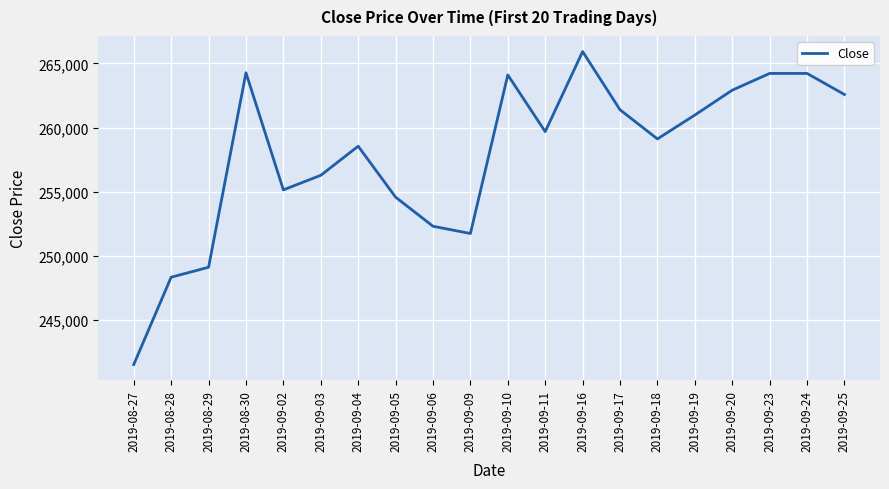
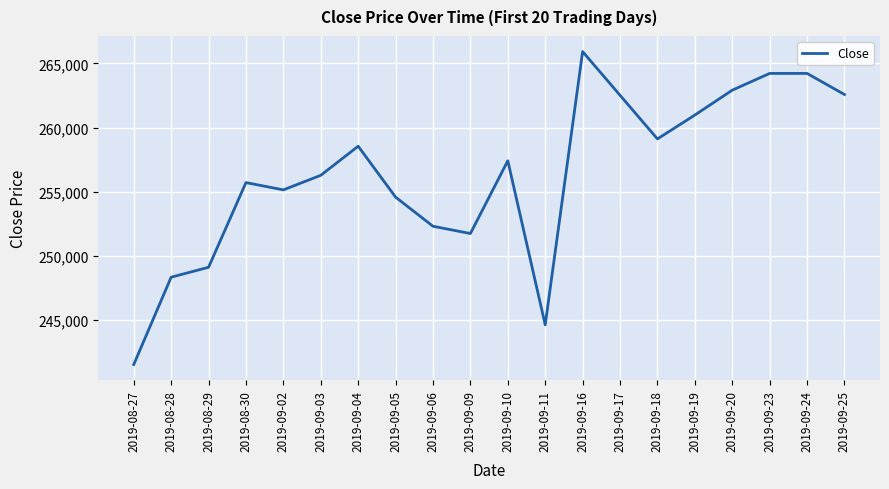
2019-08-30: 264,300 -> 255,700
2019-09-10: 264,100 -> 257,400
2019-09-11: 259,700 -> 244,600
2019-09-17: 261,400 -> 262,500
